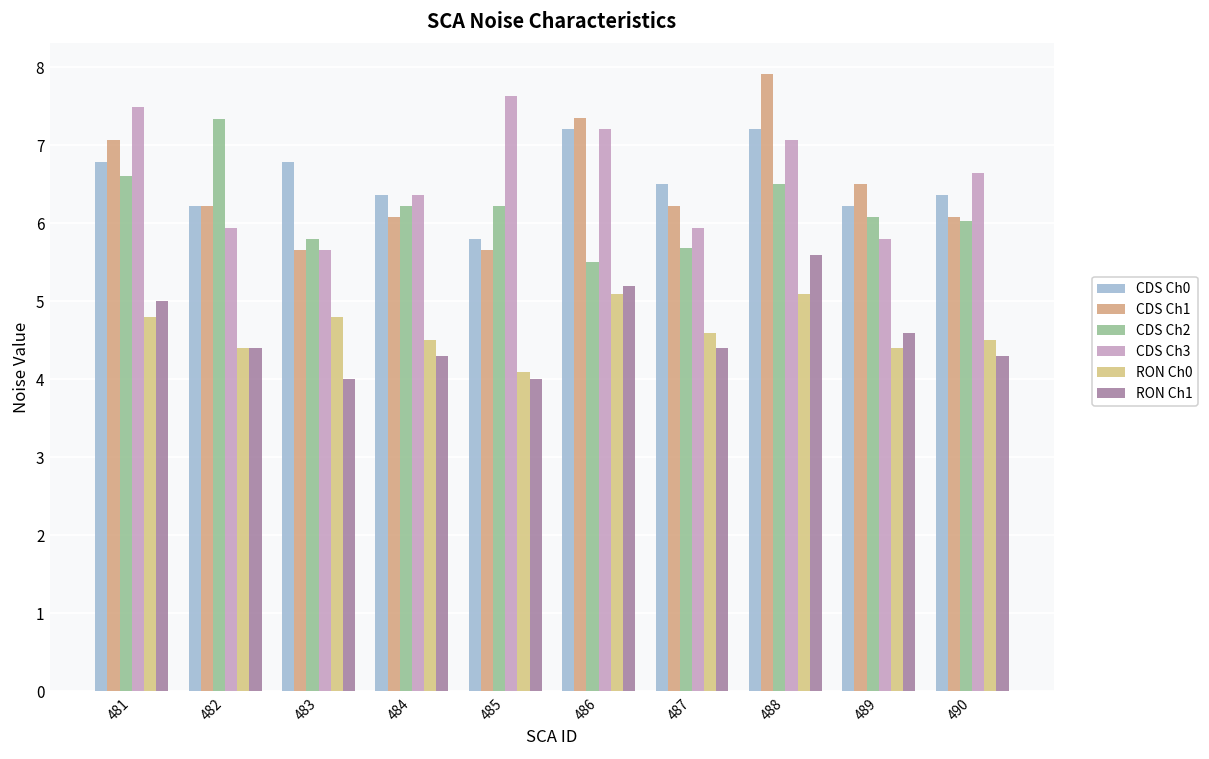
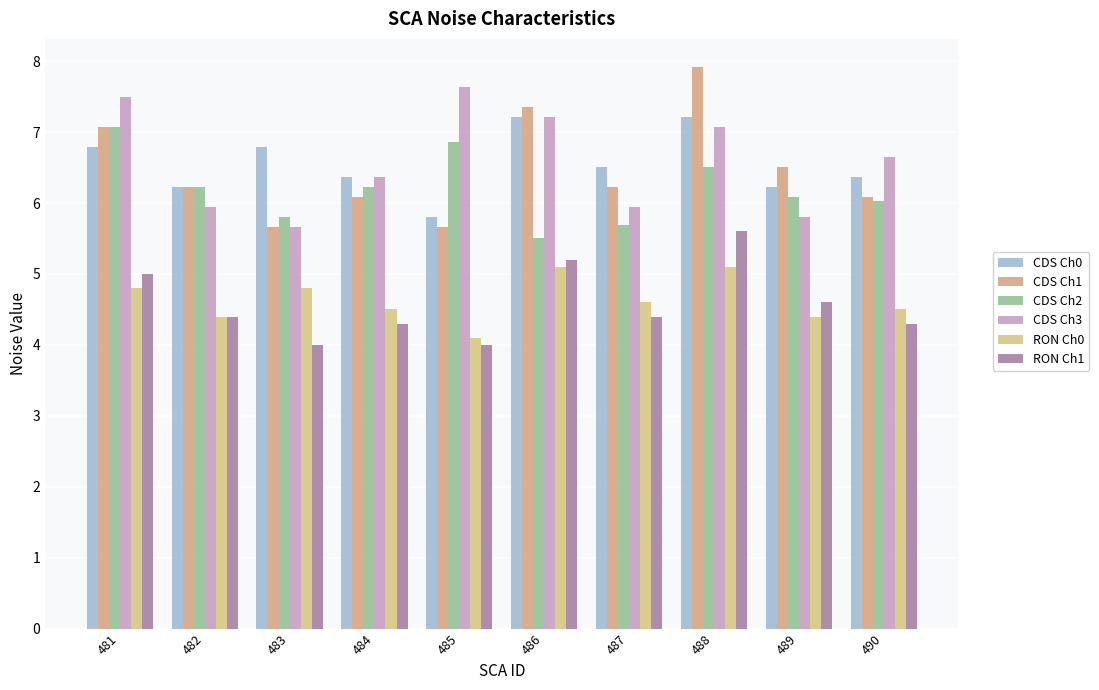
CDS Ch2, 481: 6.6 -> 7.1
CDS Ch2, 482: 7.3 -> 6.2
CDS Ch2, 485: 6.2 -> 6.9
